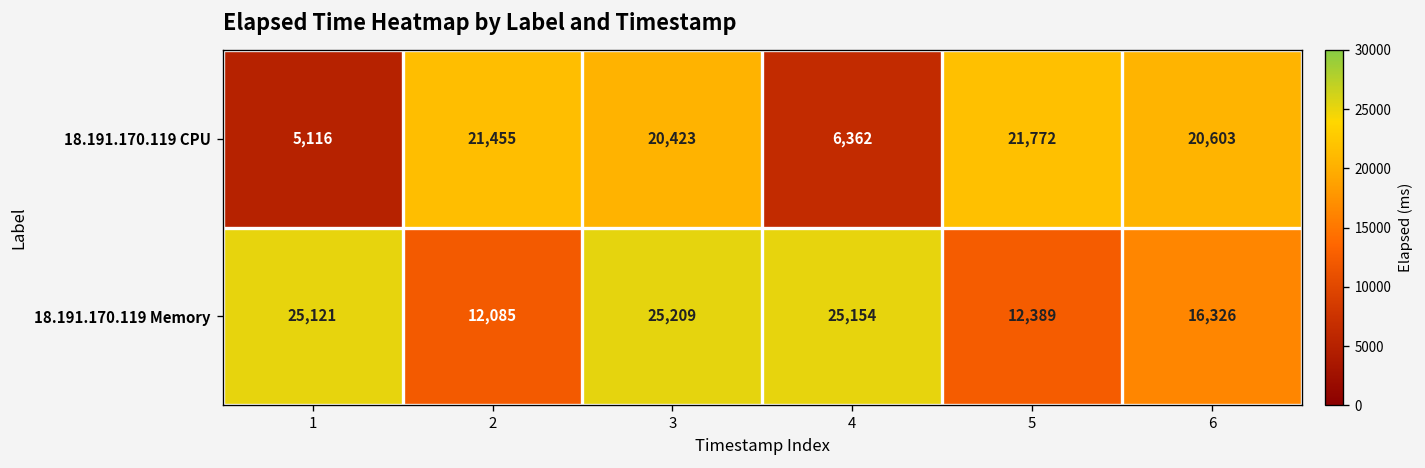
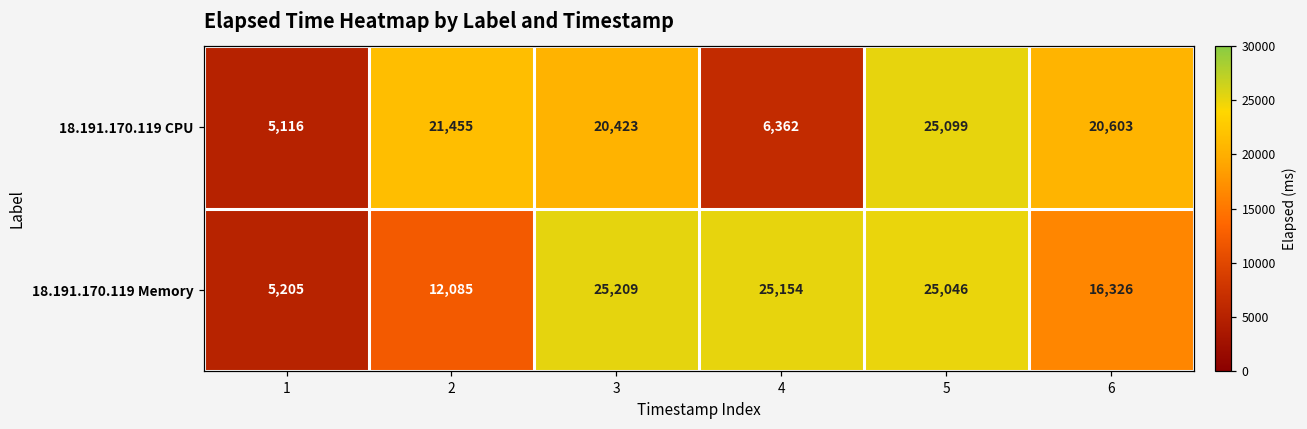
18.191.170.119 CPU, 5: 21,772 -> 25,099
18.191.170.119 Memory, 1: 25,121 -> 5,205
18.191.170.119 Memory, 5: 12,389 -> 25,046
